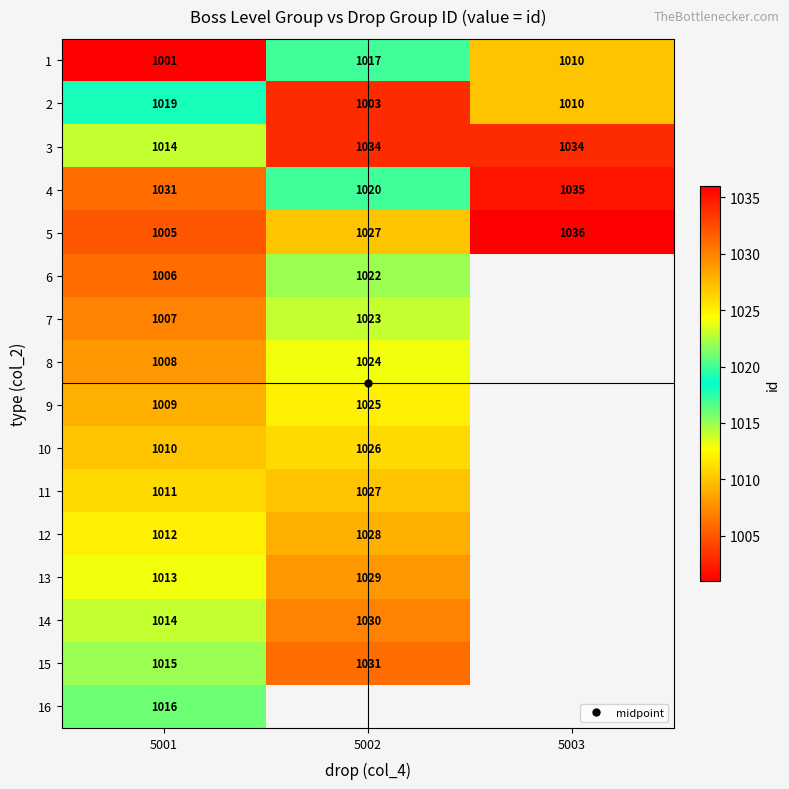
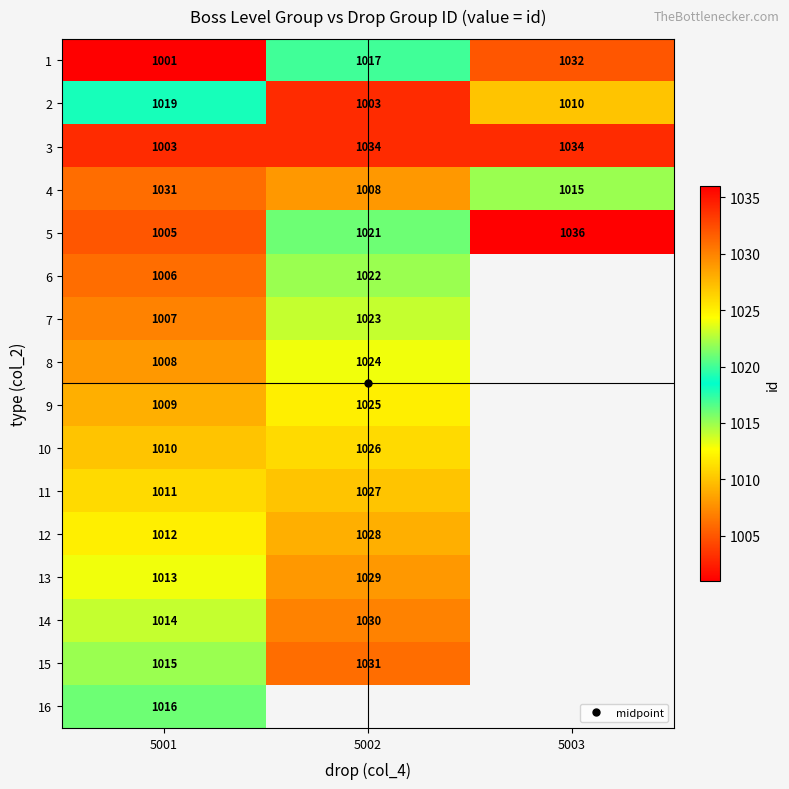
1, 5003: 1010 -> 1032
3, 5001: 1014 -> 1003
4, 5002: 1020 -> 1008
4, 5003: 1035 -> 1015
5, 5002: 1027 -> 1021
